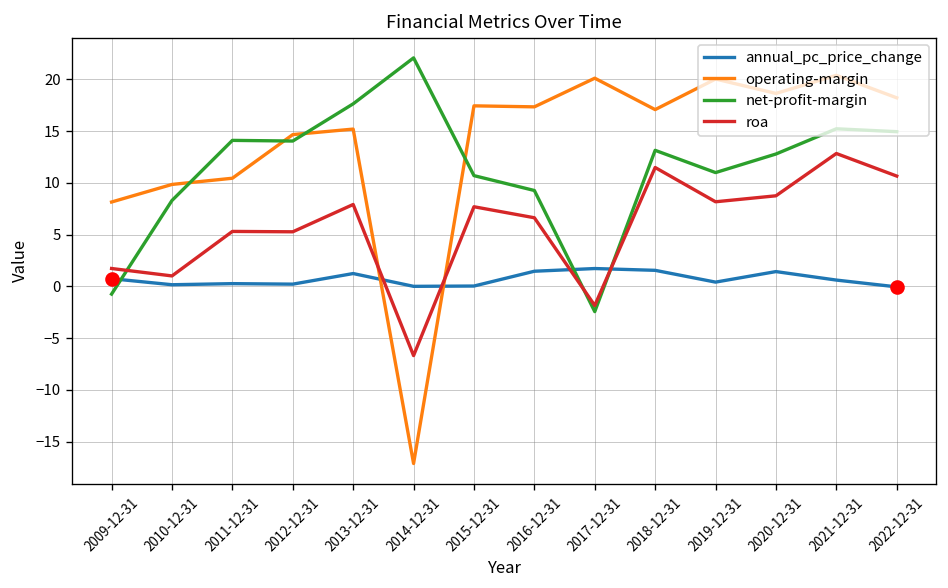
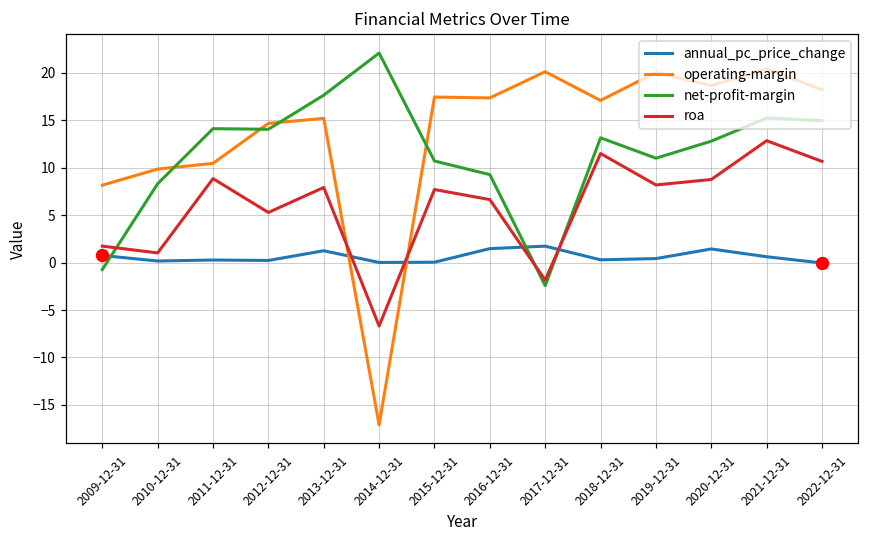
roa, 2011-12-31: 5 -> 9
annual_pc_price_change, 2018-12-31: 2 -> 0
